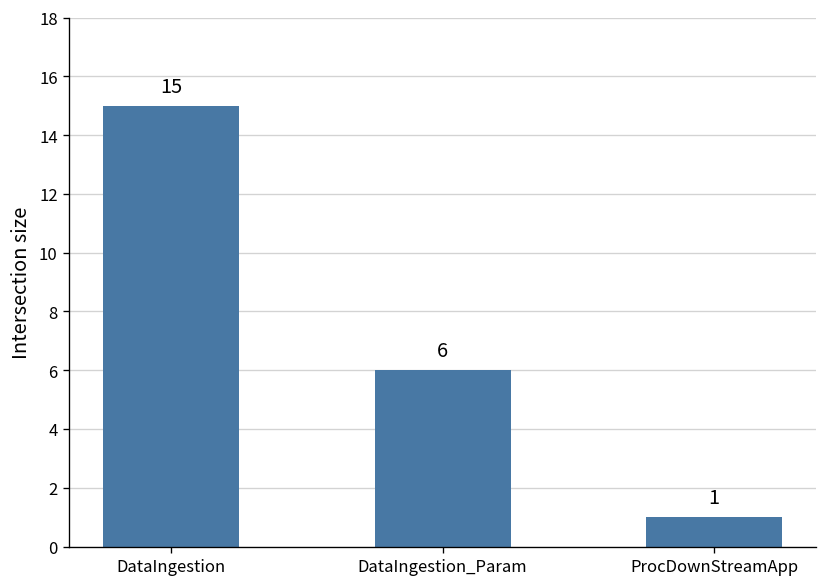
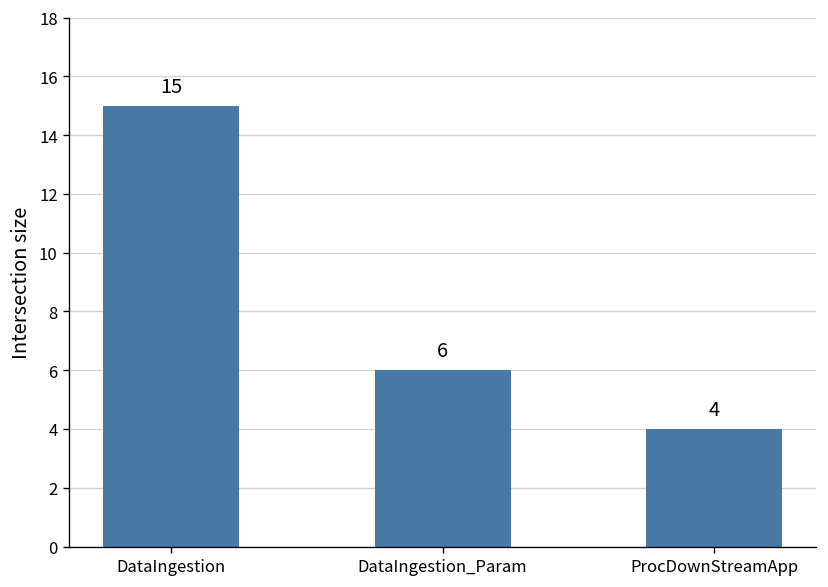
ProcDownStreamApp: 1 -> 4
